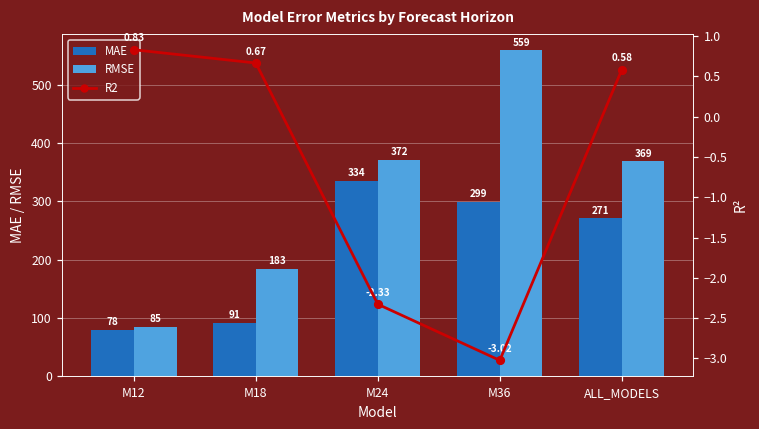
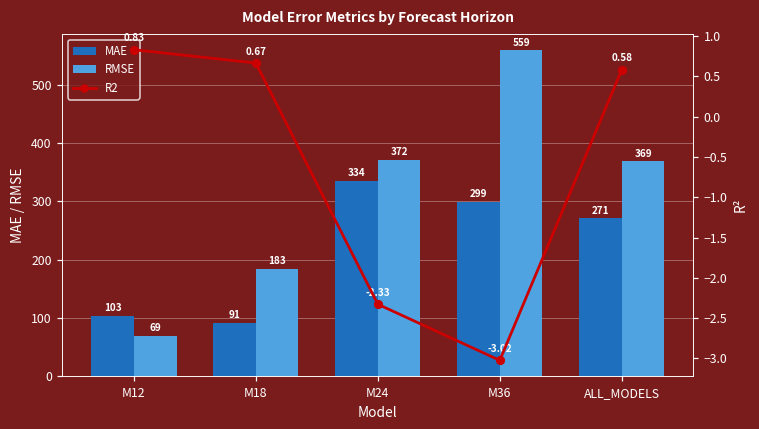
MAE, M12: 78 -> 103
RMSE, M12: 85 -> 69
